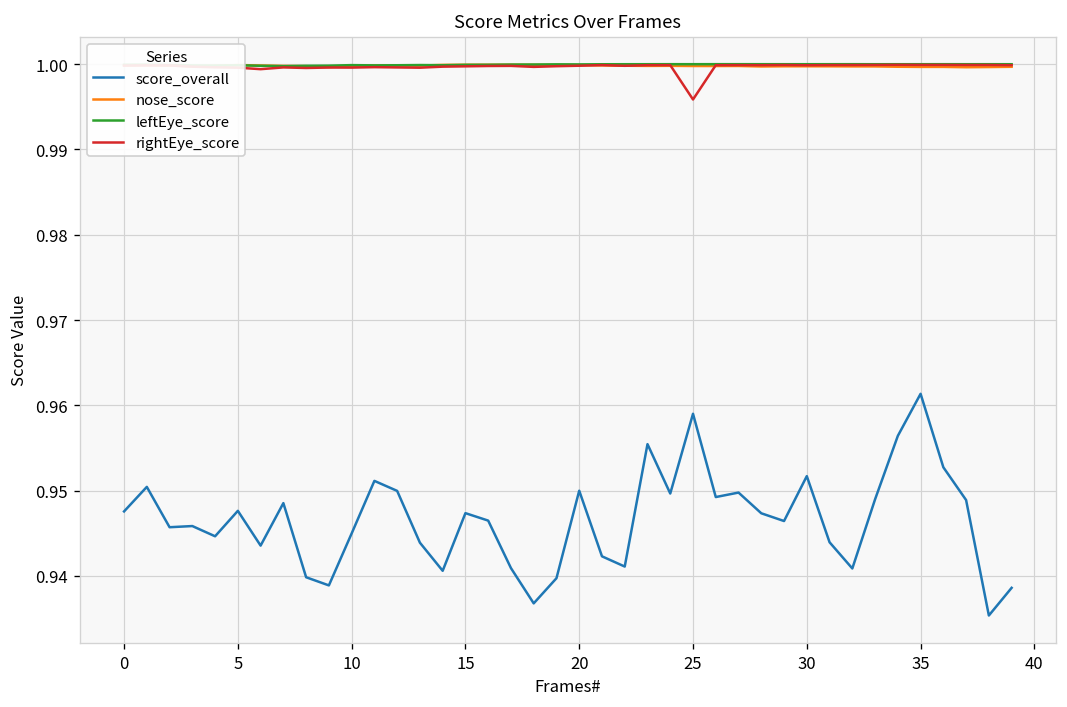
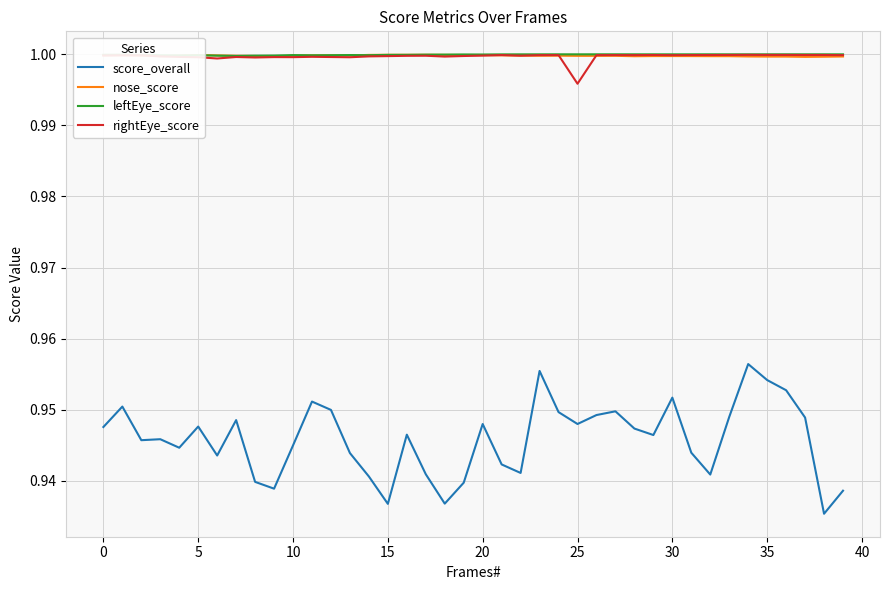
score_overall, 15: 0.947 -> 0.937
score_overall, 20: 0.950 -> 0.948
score_overall, 25: 0.959 -> 0.948
score_overall, 35: 0.961 -> 0.954
